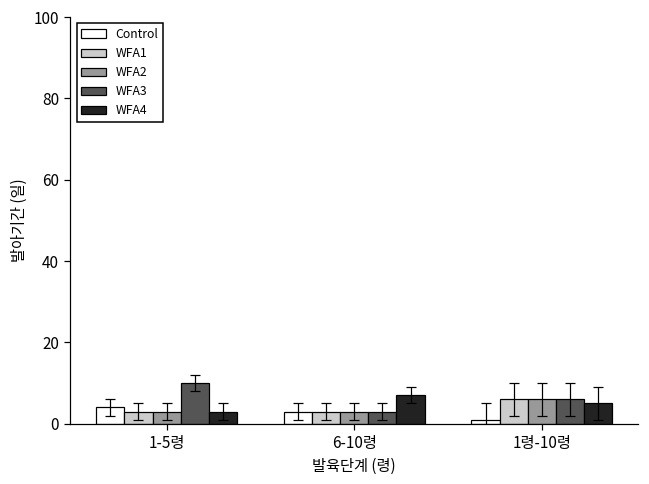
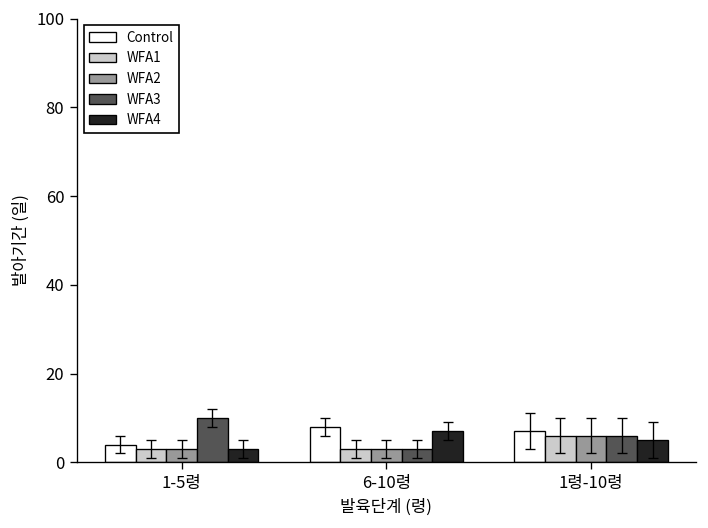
Control, 6-10령: 3 -> 8
Control, 1령-10령: 1 -> 7
